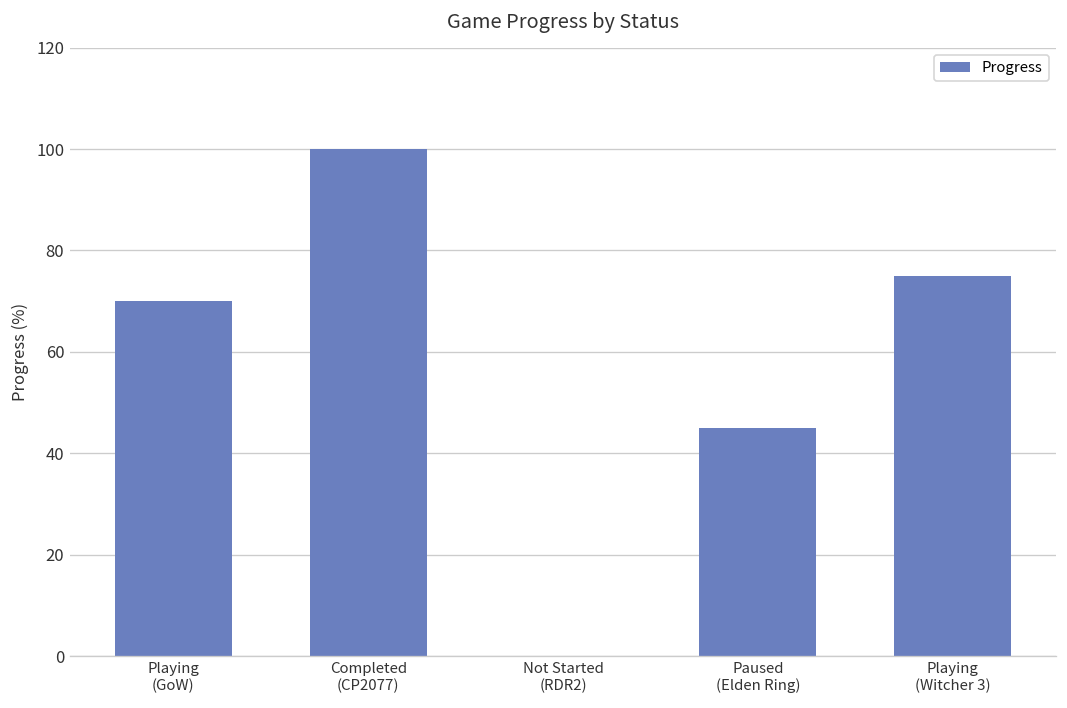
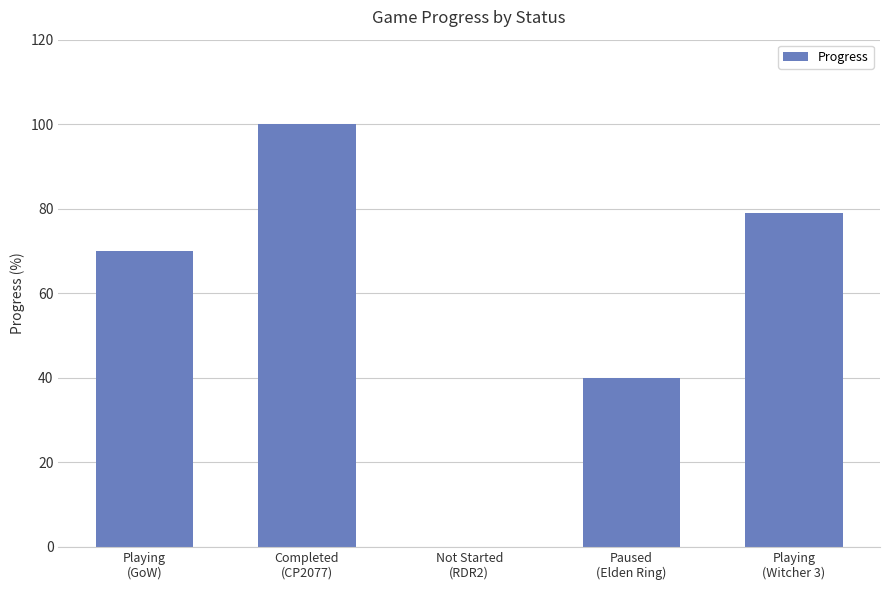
Paused (Elden Ring): 45 -> 40
Playing (Witcher 3): 75 -> 79
